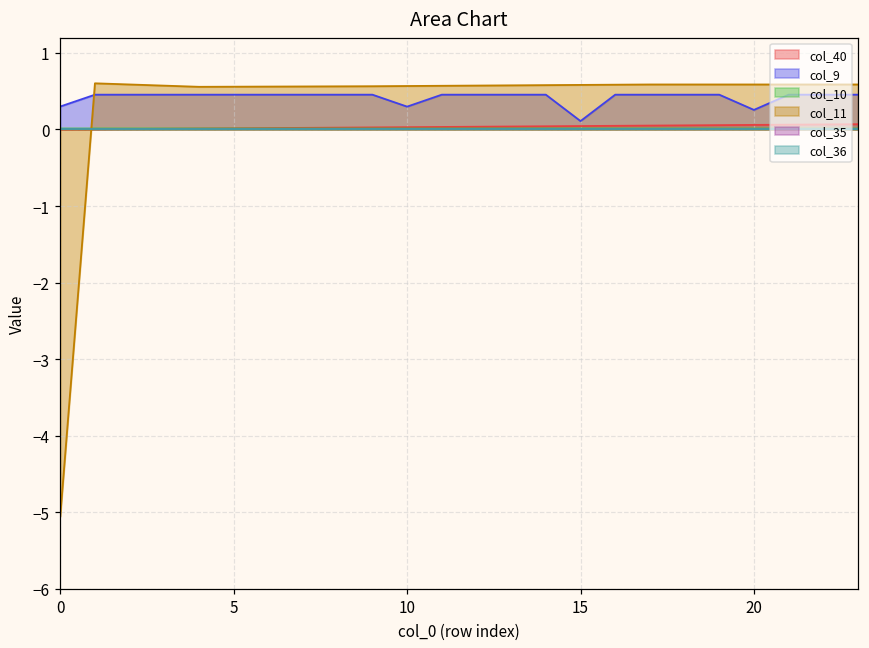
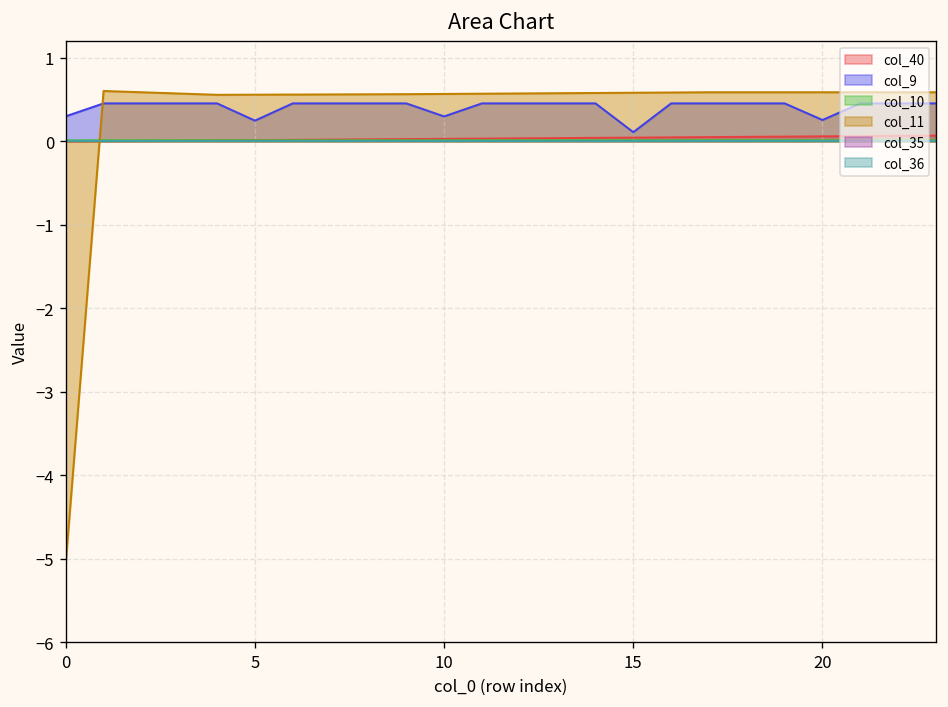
col_9, 5: 0.5 -> 0.2
